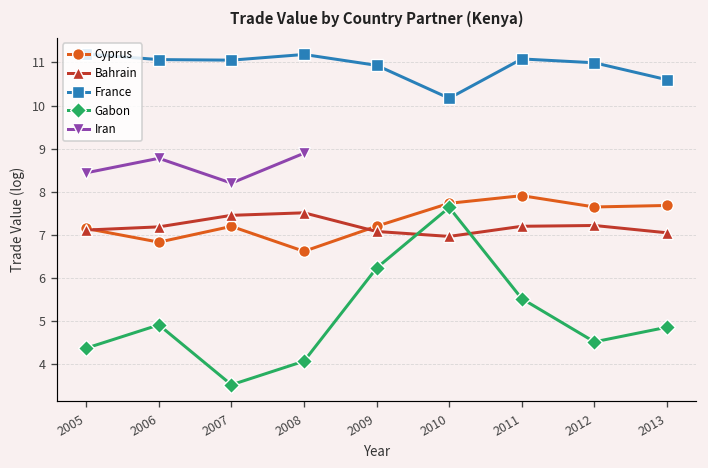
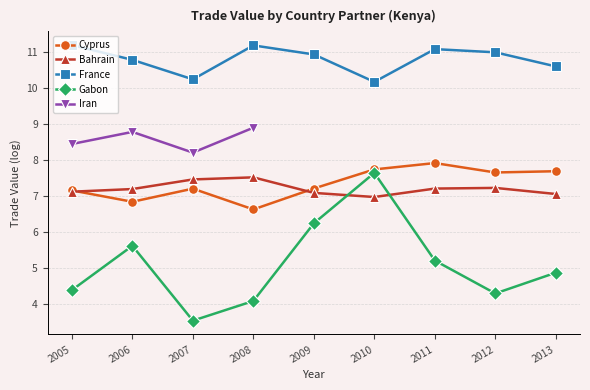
France, 2006: 11.1 -> 10.8
Gabon, 2006: 4.9 -> 5.6
France, 2007: 11.1 -> 10.2
Gabon, 2011: 5.5 -> 5.2
Gabon, 2012: 4.5 -> 4.3
